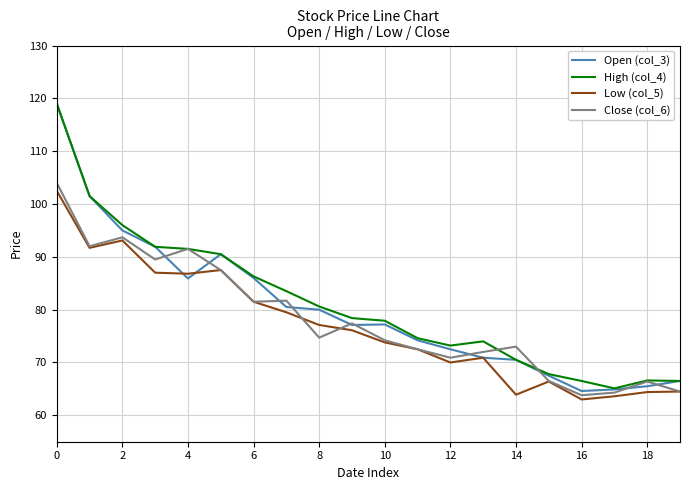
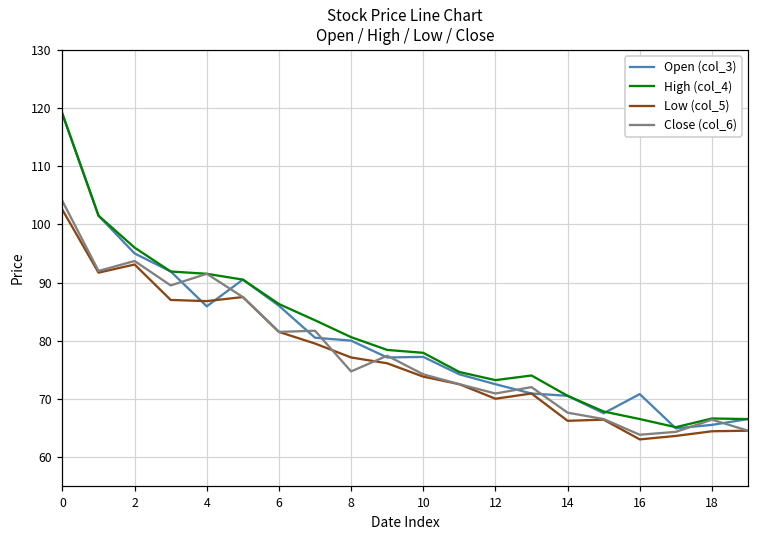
Low (col_5), 14: 64 -> 66
Close (col_6), 14: 73 -> 68
Open (col_3), 16: 65 -> 71
